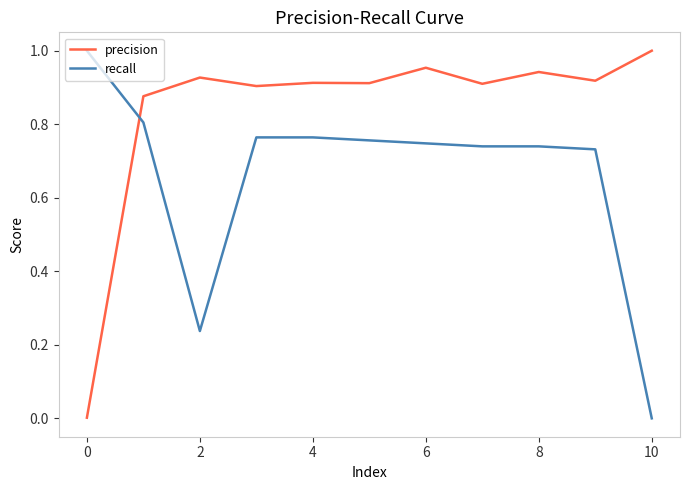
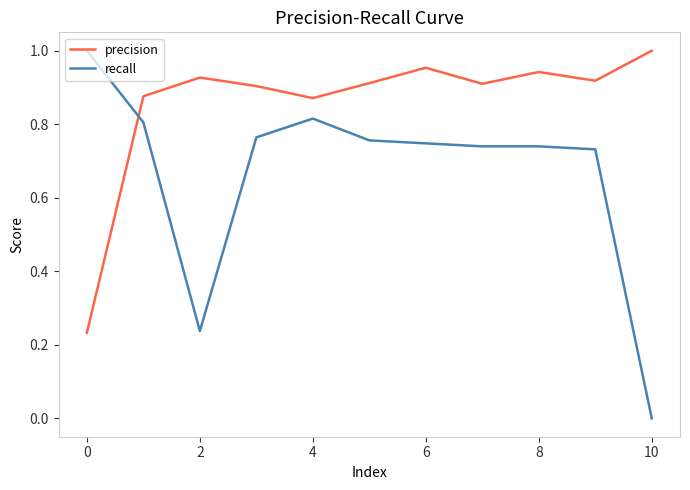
precision, 0: 0.00 -> 0.23
precision, 4: 0.91 -> 0.87
recall, 4: 0.76 -> 0.82
